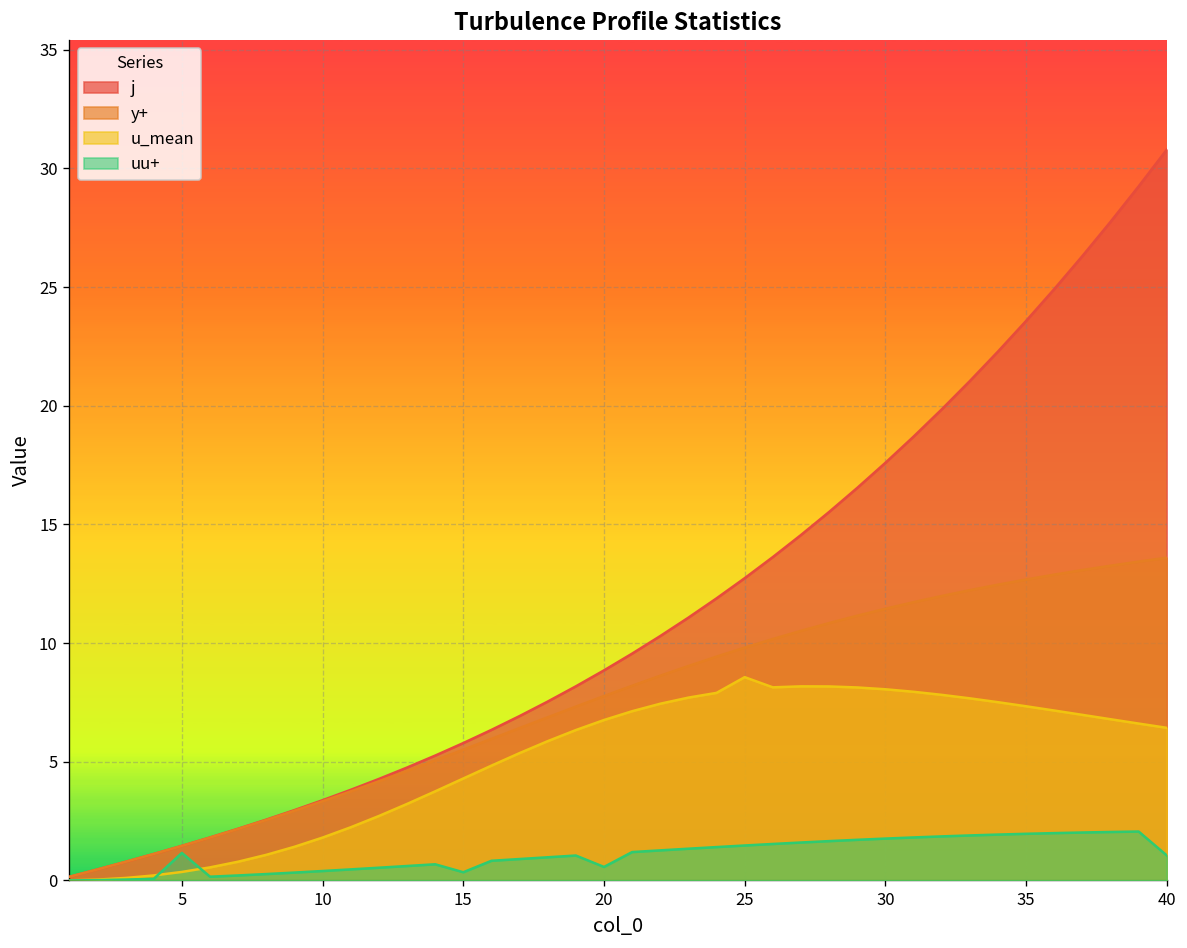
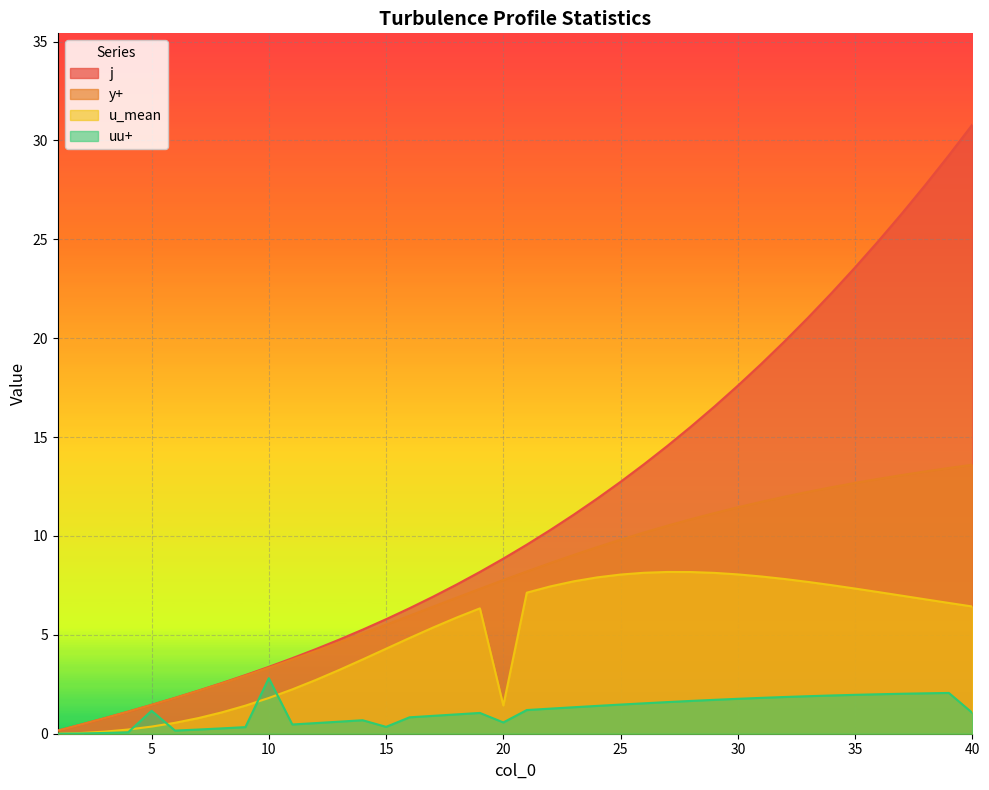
uu+, 10: 0.4 -> 2.8
u_mean, 20: 6.8 -> 1.4
u_mean, 25: 8.6 -> 8.0
